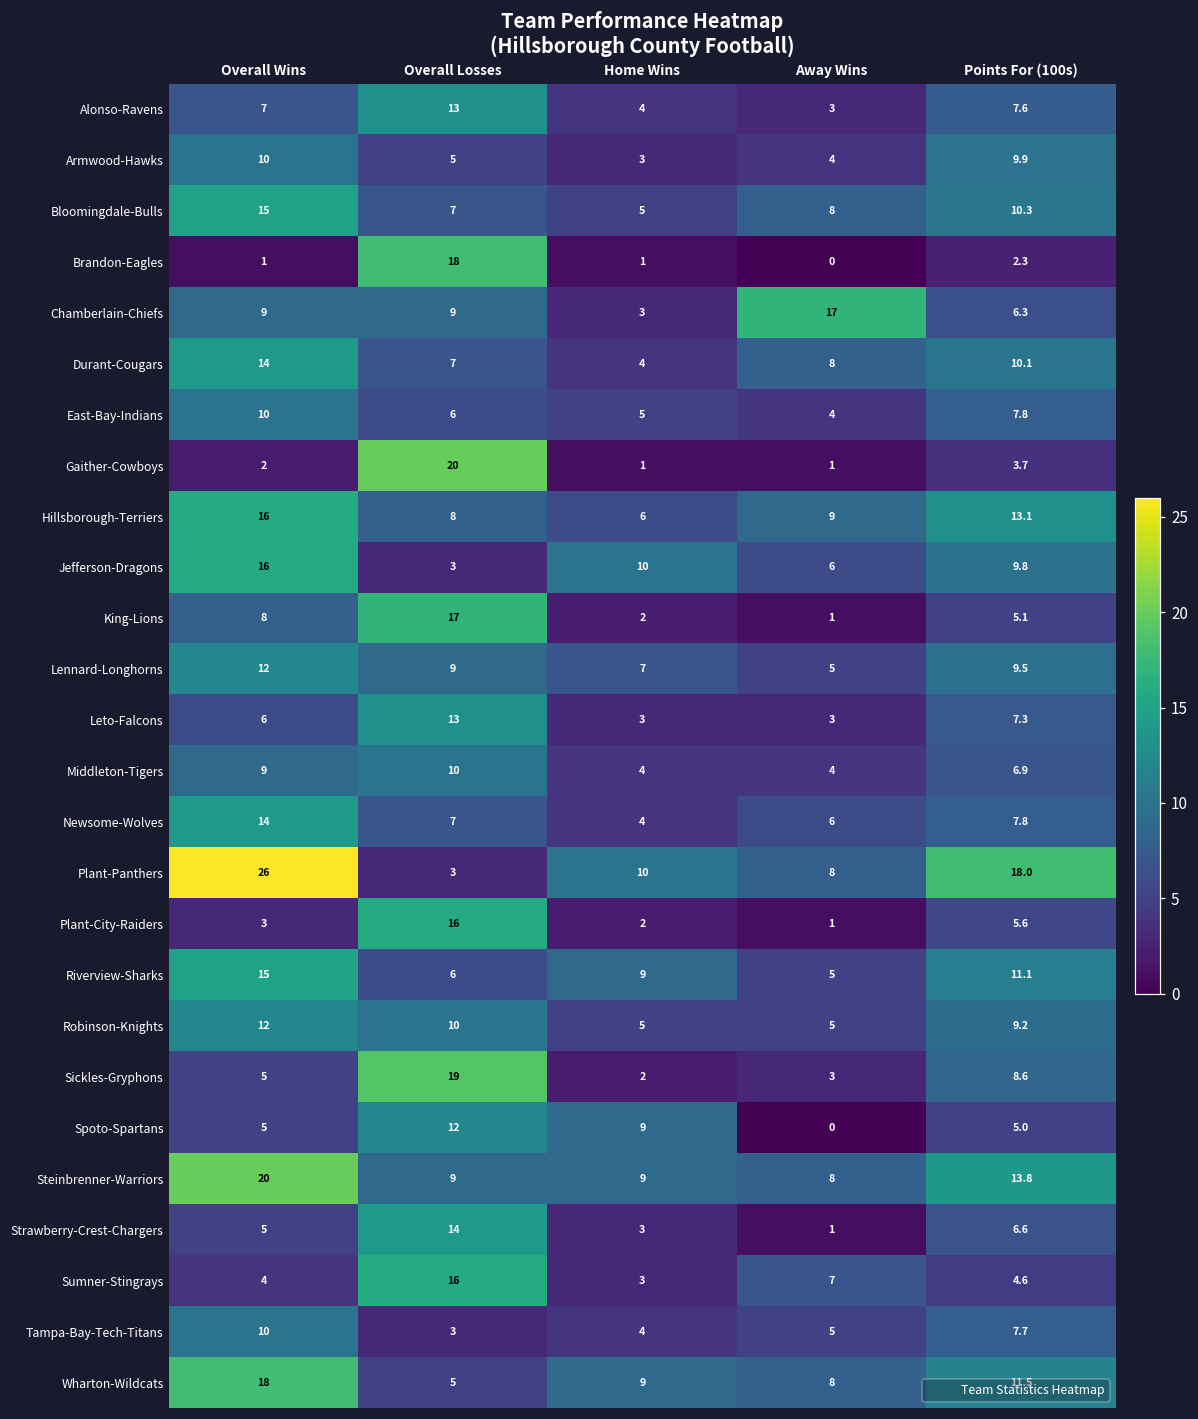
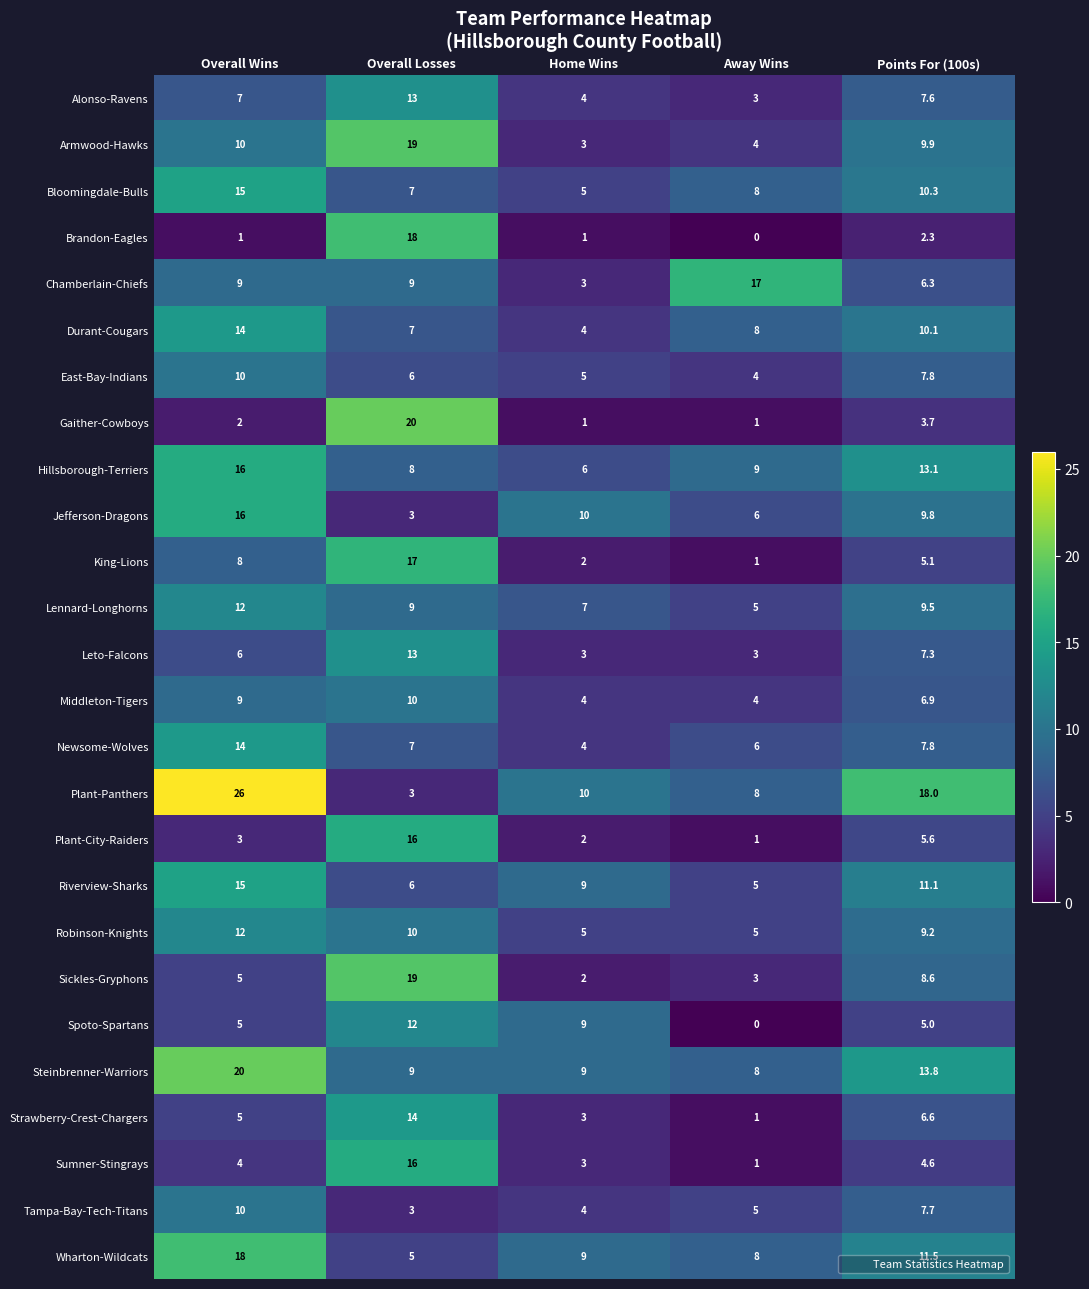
Armwood-Hawks, Overall Losses: 5 -> 19
Sumner-Stingrays, Away Wins: 7 -> 1
